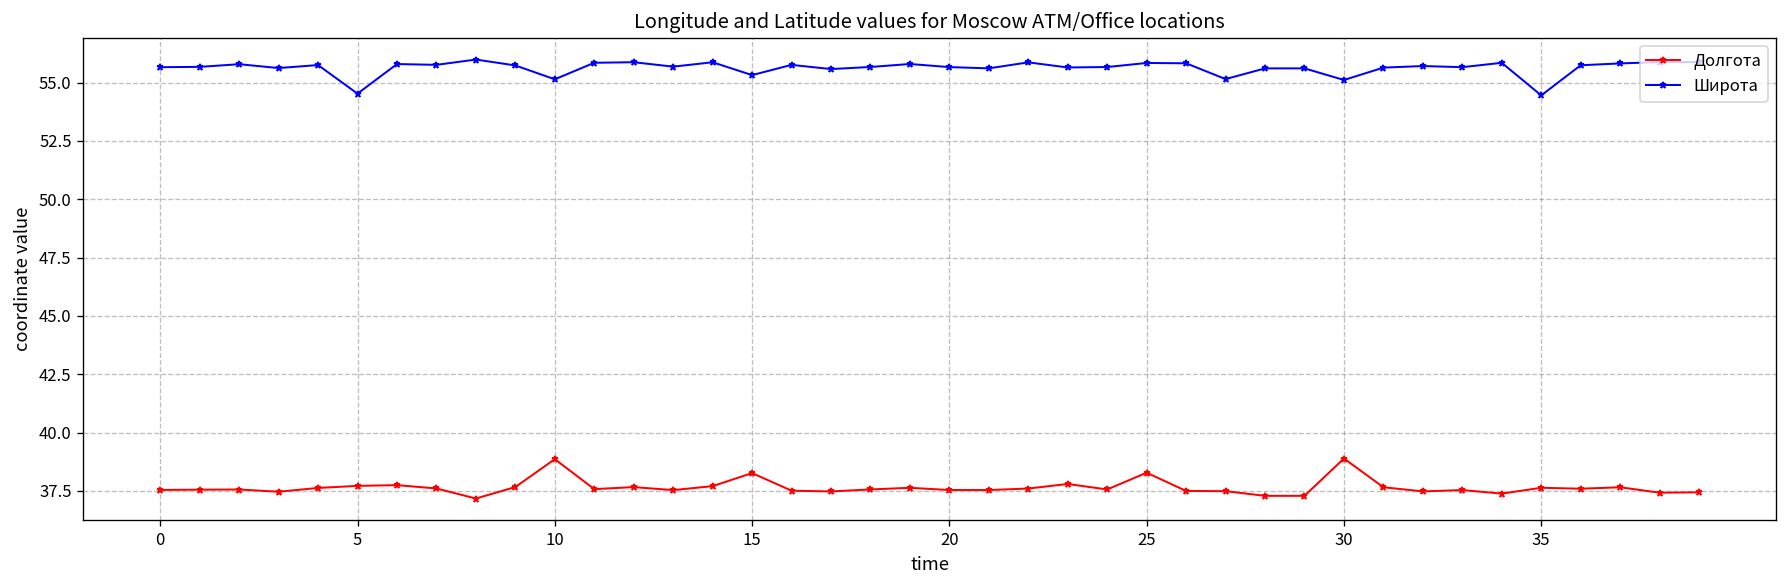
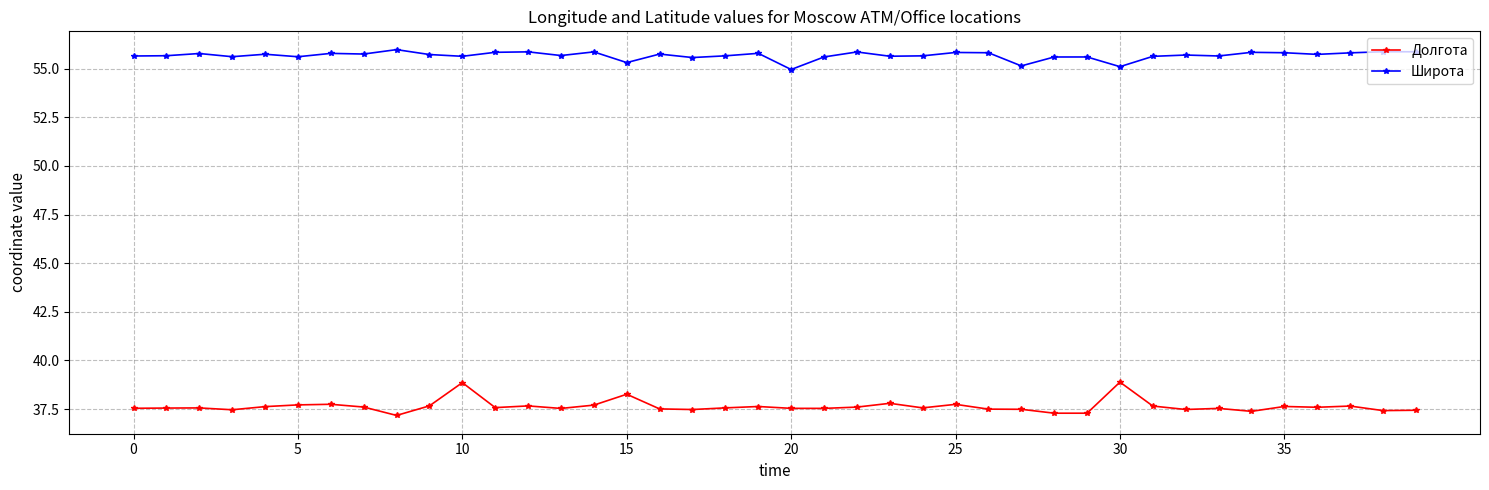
Широта, 5: 54.5 -> 55.6
Широта, 10: 55.1 -> 55.6
Широта, 20: 55.7 -> 55.0
Долгота, 25: 38.3 -> 37.7
Широта, 35: 54.4 -> 55.8
